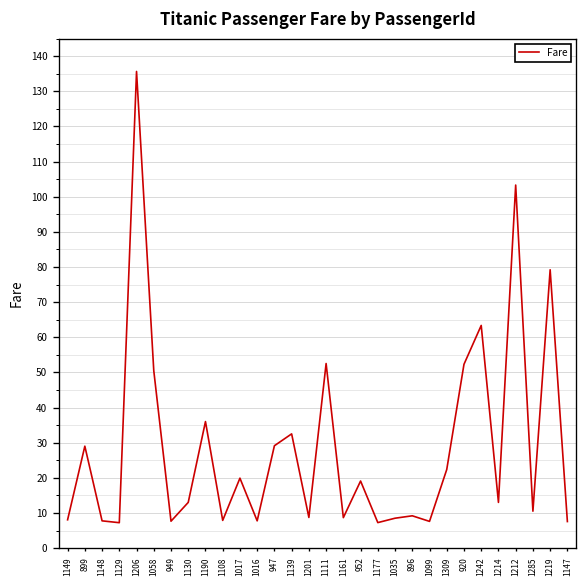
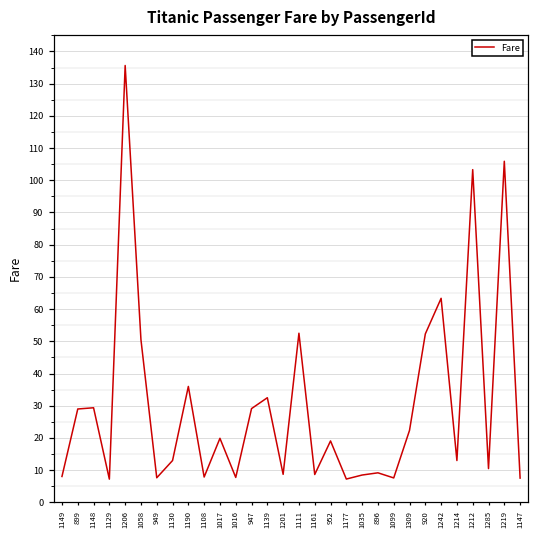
1148: 8 -> 29
1219: 79 -> 106
